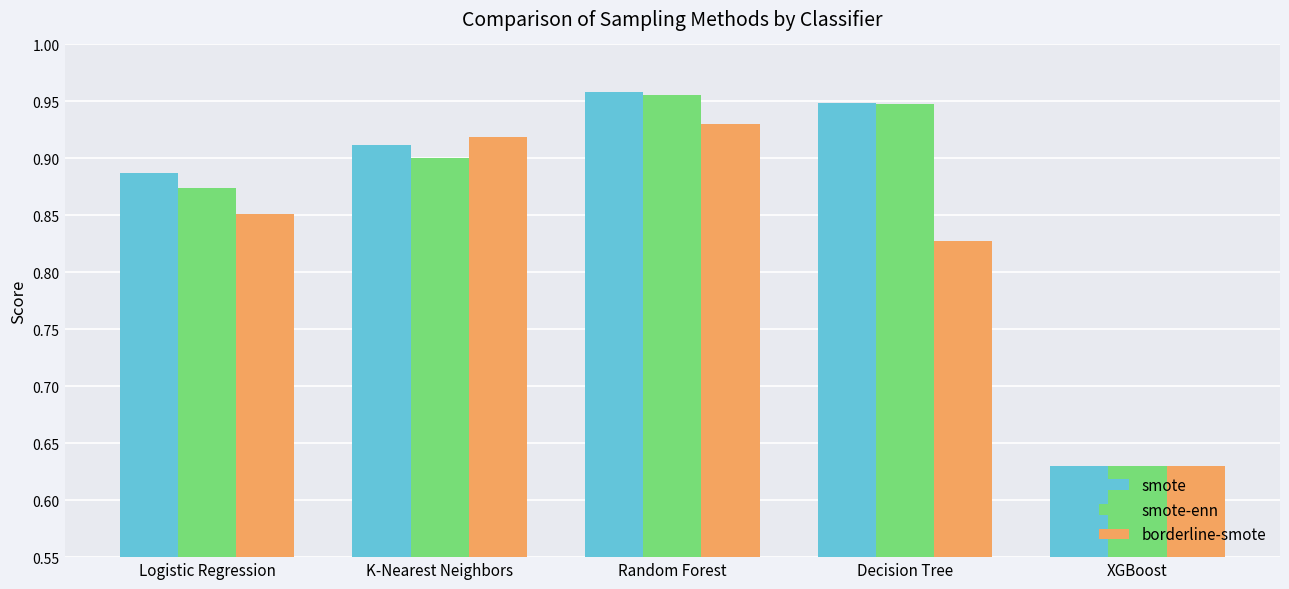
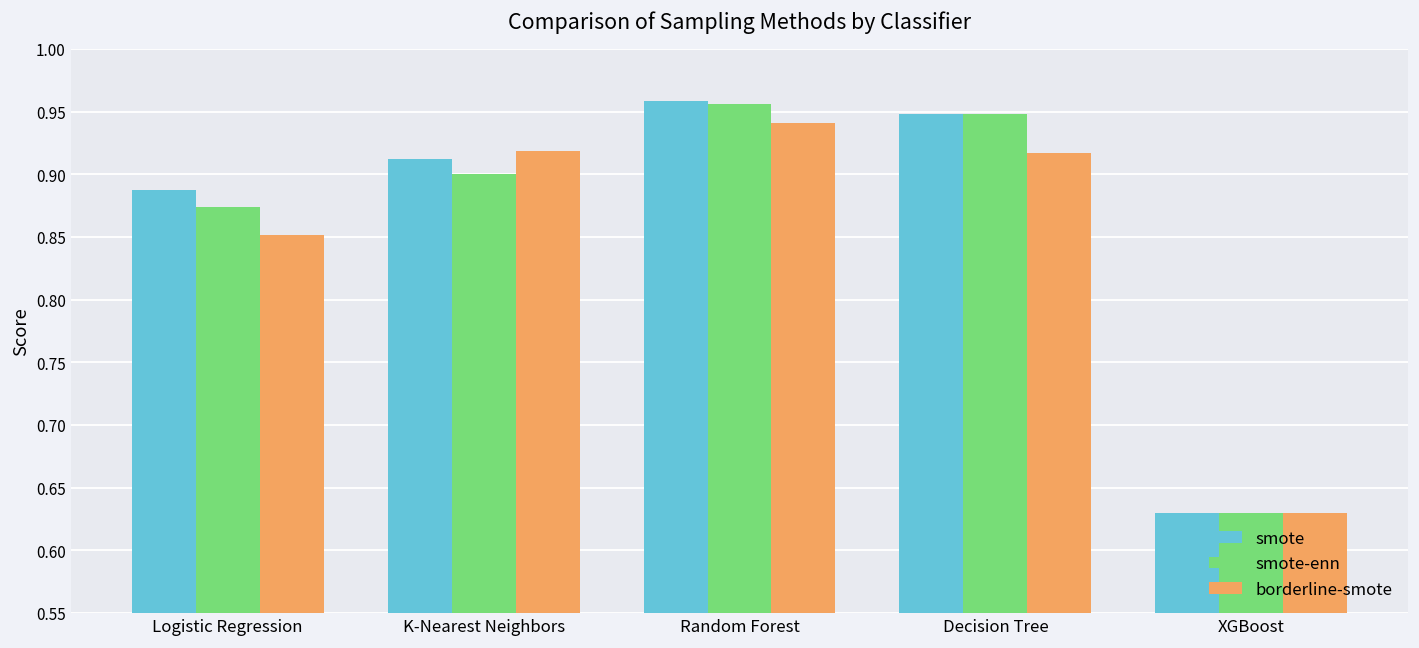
borderline-smote, Random Forest: 0.930 -> 0.941
borderline-smote, Decision Tree: 0.827 -> 0.917
